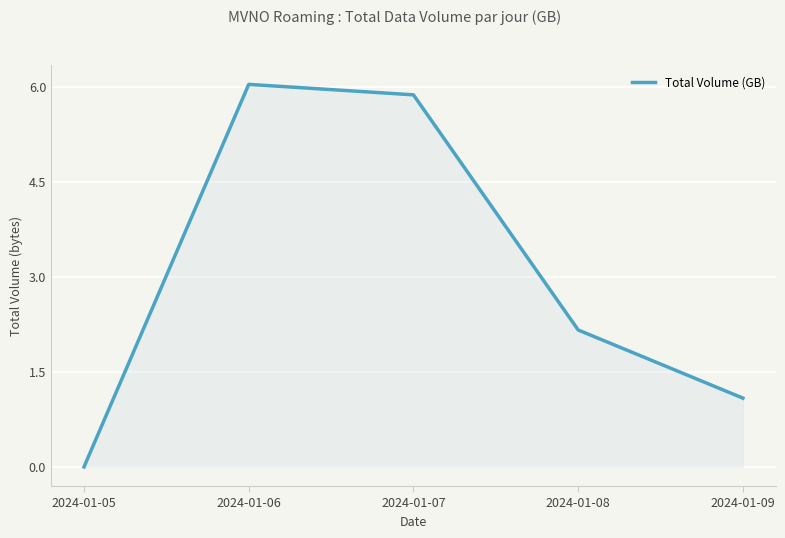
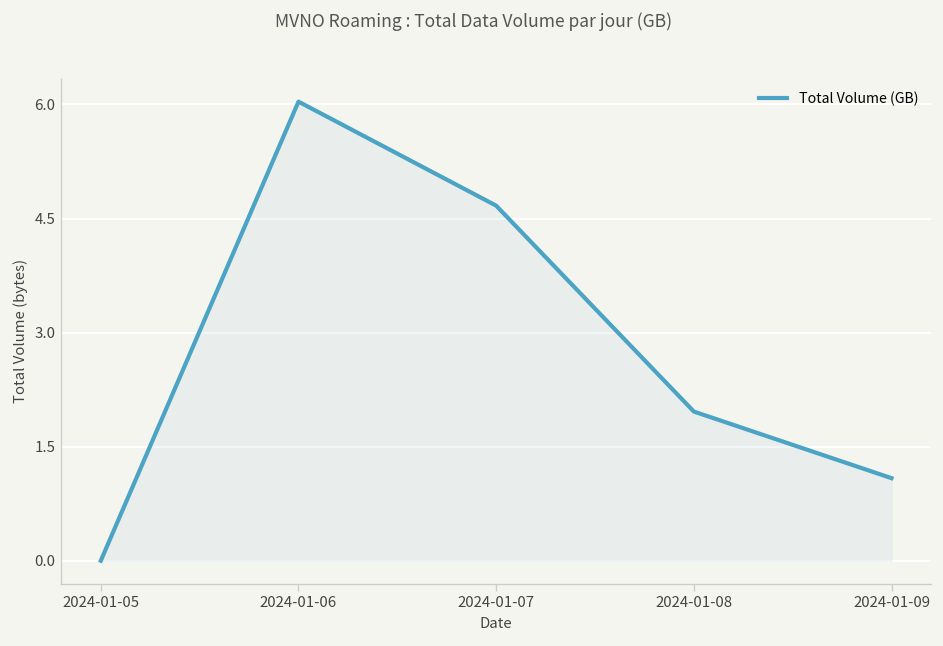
2024-01-07: 5.9 -> 4.7
2024-01-08: 2.2 -> 2.0
